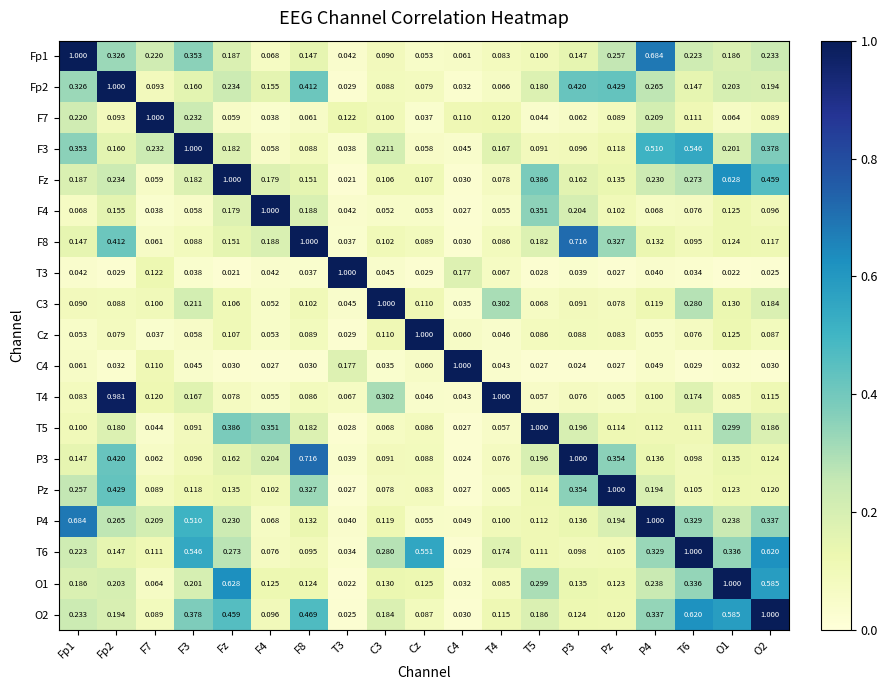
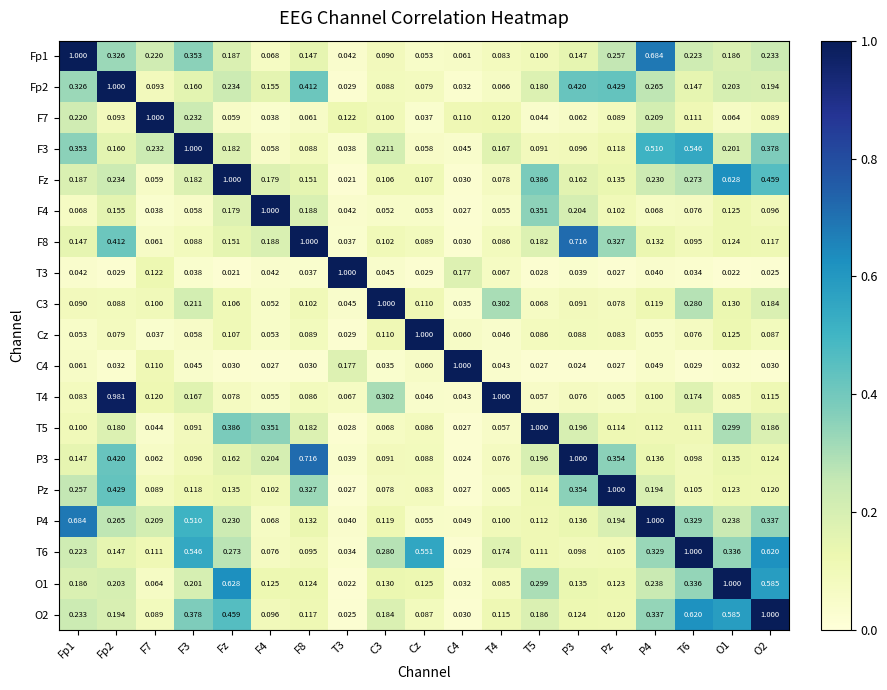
O2, F8: 0.469 -> 0.117
